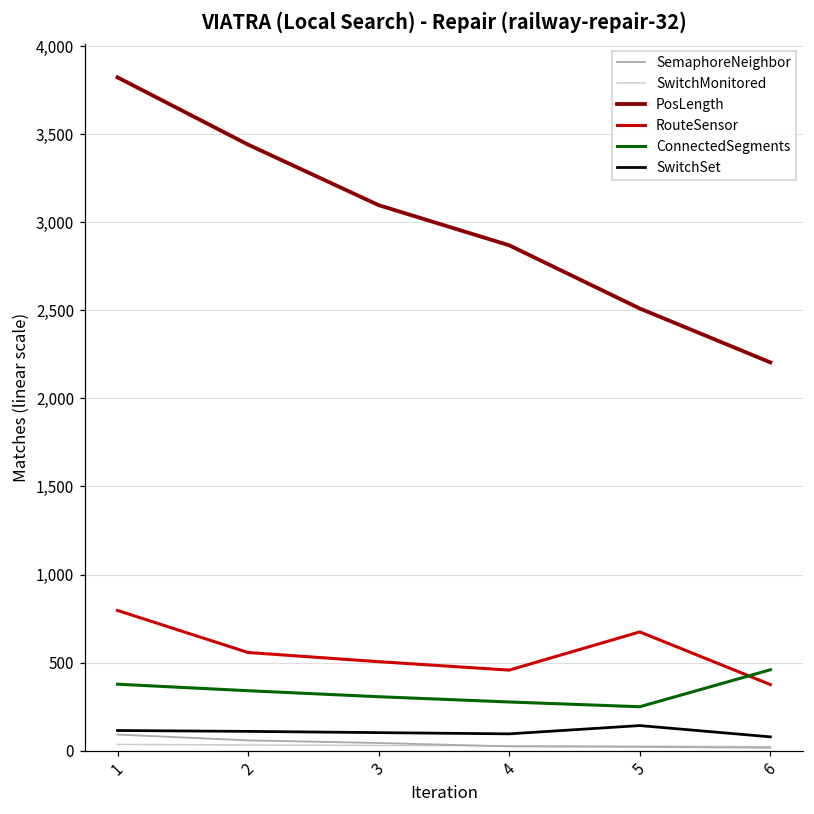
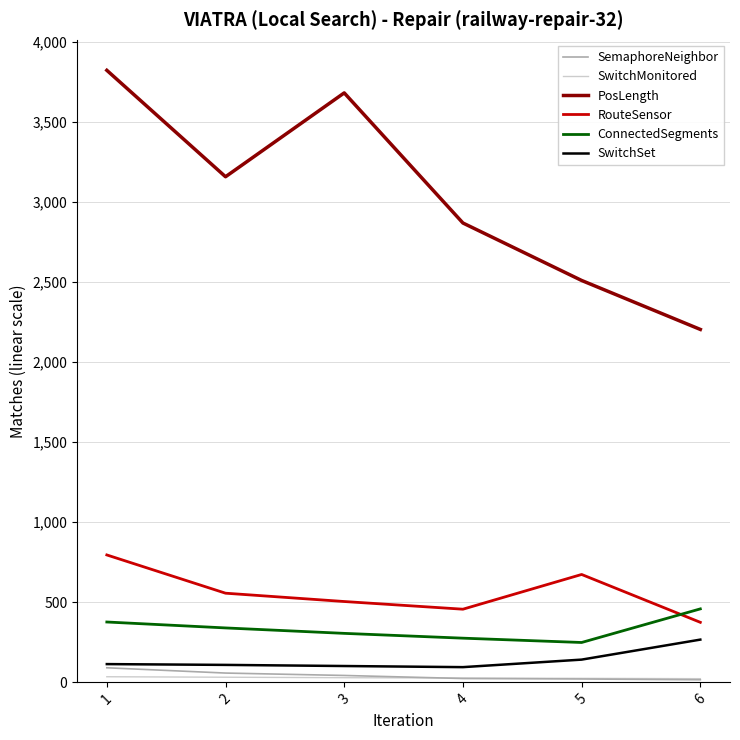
PosLength, 2: 3,440 -> 3,160
PosLength, 3: 3,100 -> 3,680
SwitchSet, 6: 80 -> 270
